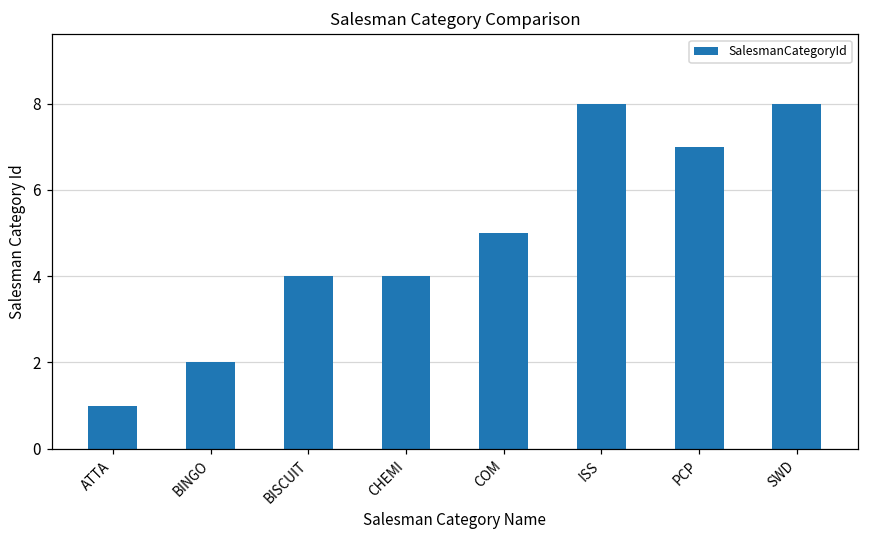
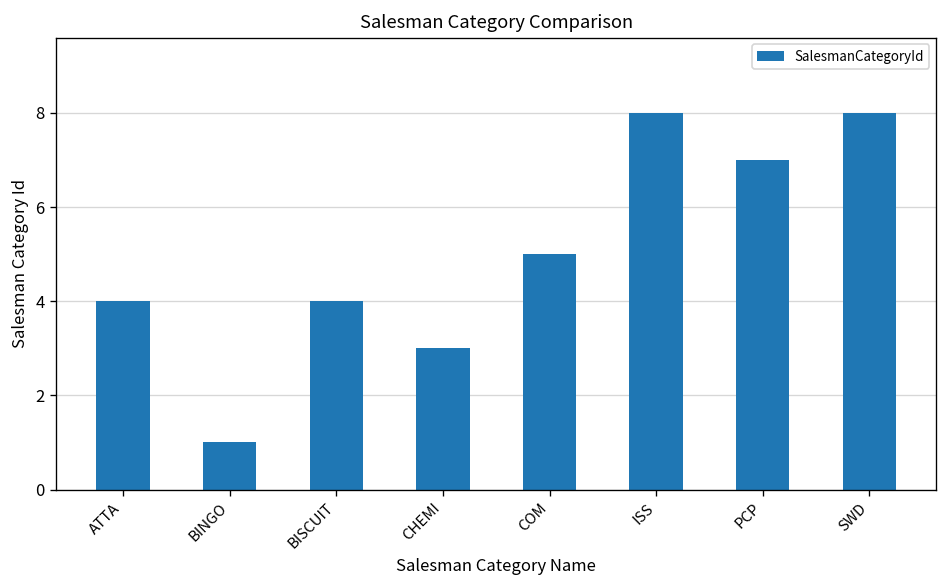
ATTA: 1 -> 4
BINGO: 2 -> 1
CHEMI: 4 -> 3
